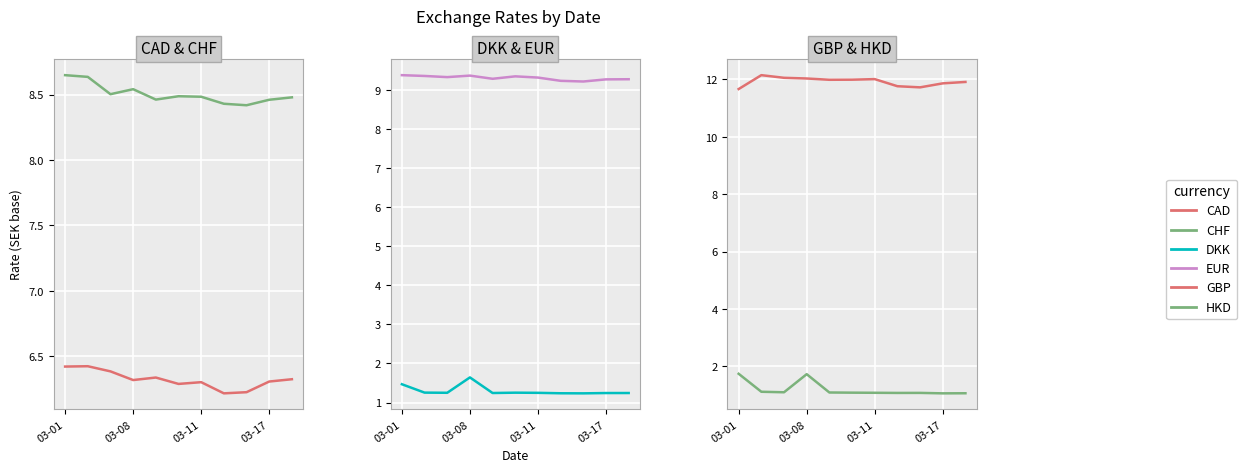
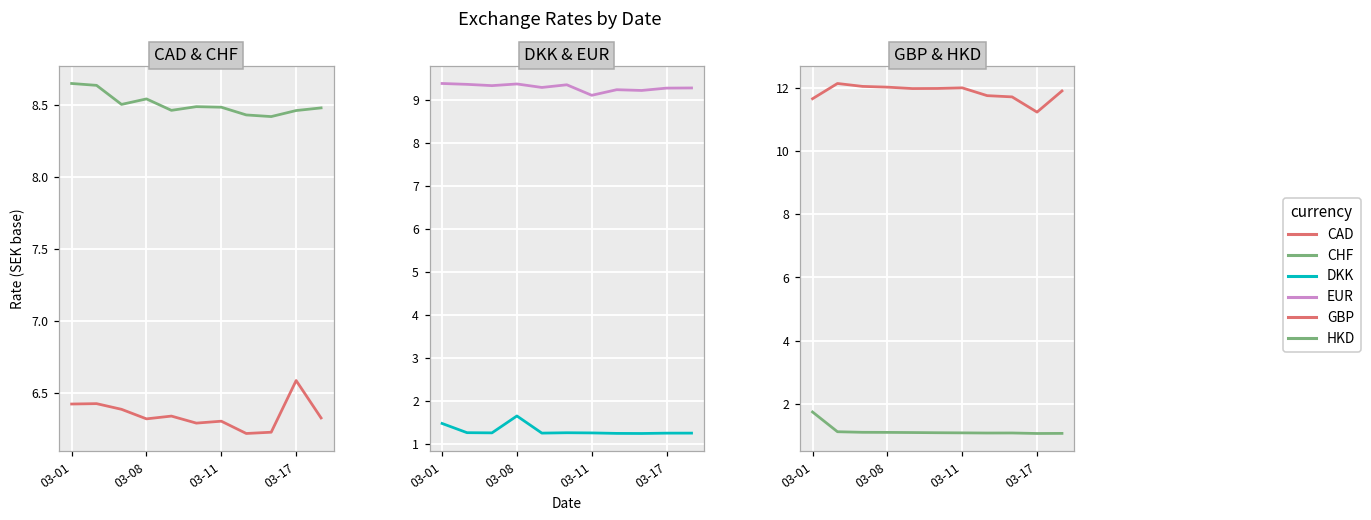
CAD & CHF, CAD, 03-17: 6.31 -> 6.58
DKK & EUR, EUR, 03-11: 9.3 -> 9.1
GBP & HKD, HKD, 03-08: 1.7 -> 1.1
GBP & HKD, GBP, 03-17: 11.9 -> 11.2
